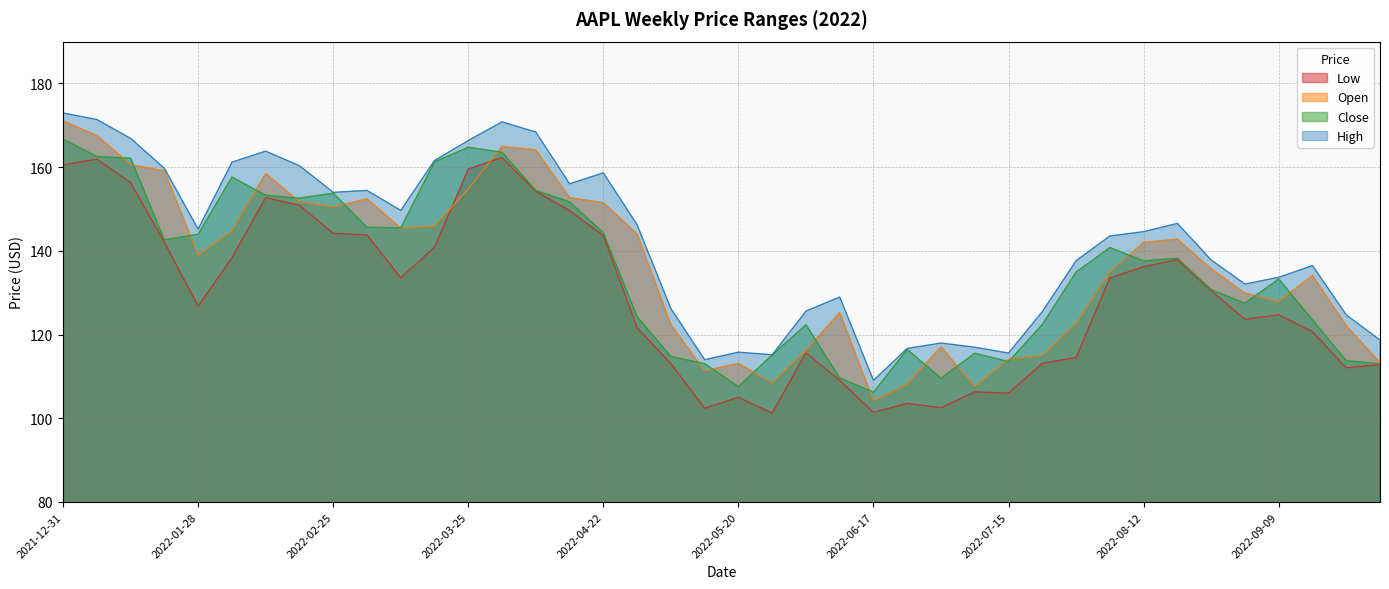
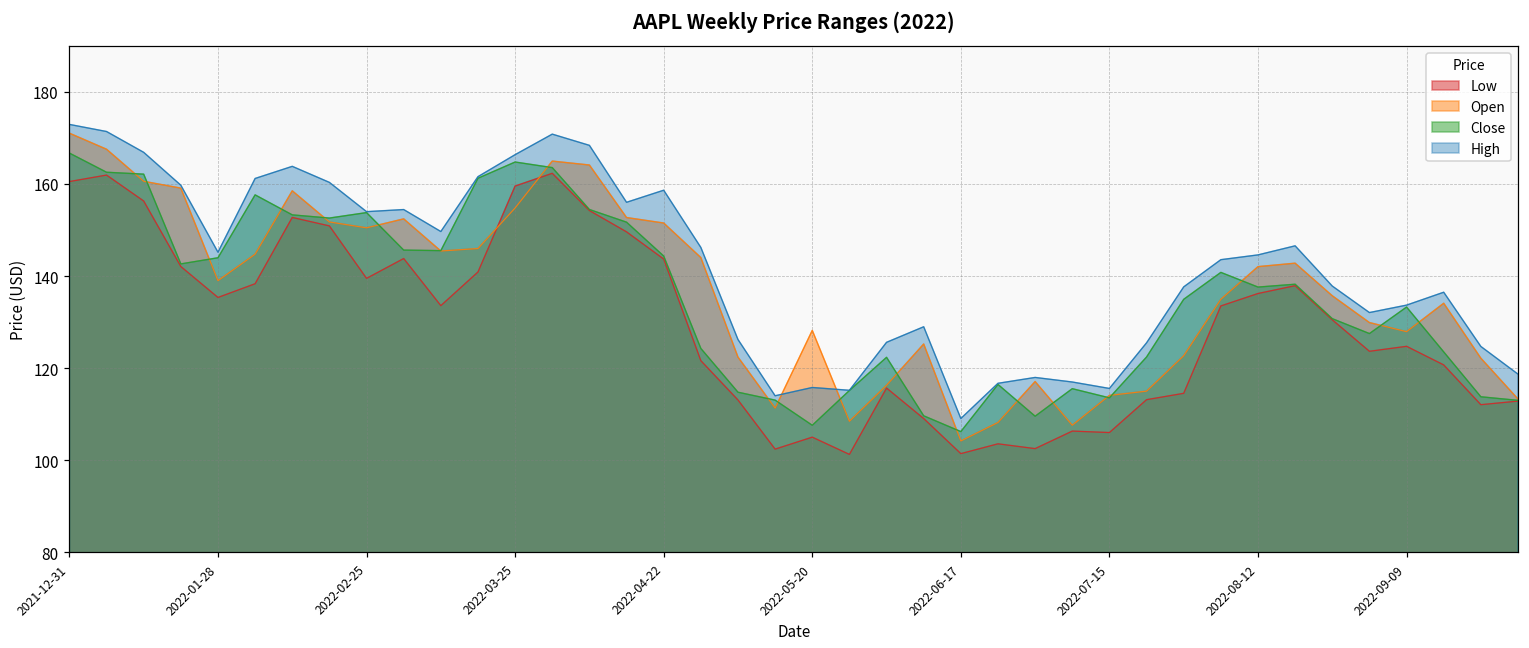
Low, 2022-01-28: 127 -> 135
Low, 2022-02-25: 144 -> 140
Open, 2022-05-20: 113 -> 128
